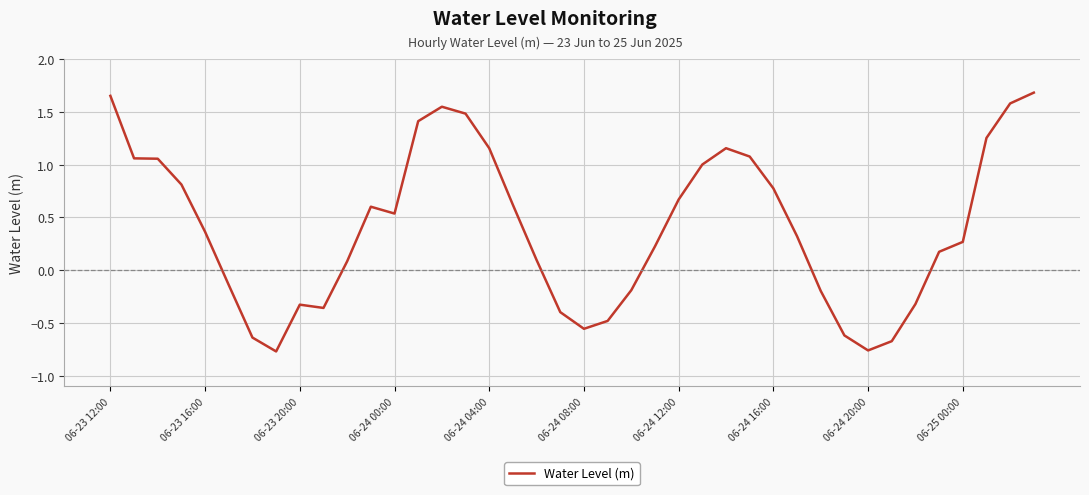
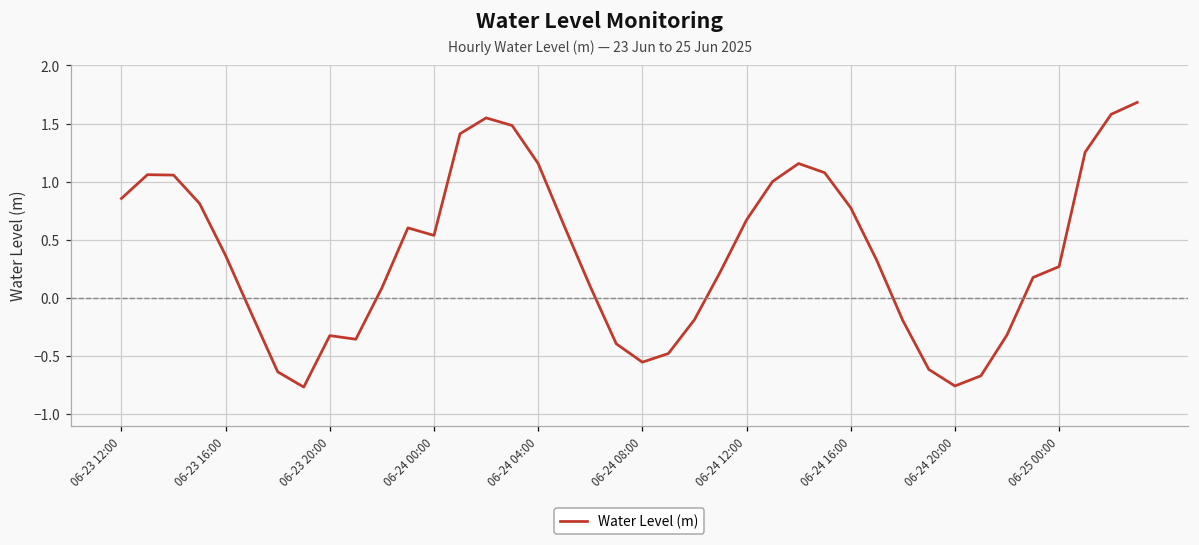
06-23 12:00: 1.65 -> 0.86
